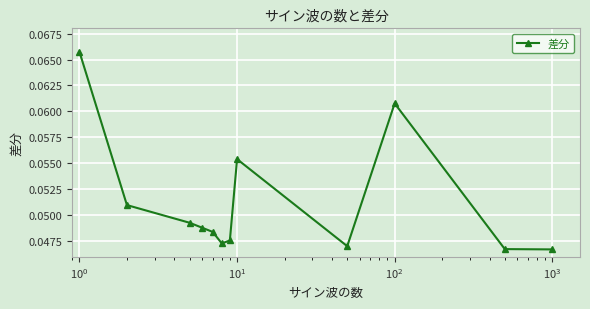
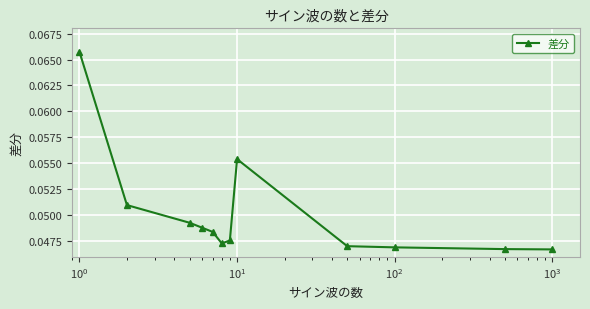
10^2: 0.0608 -> 0.0469
